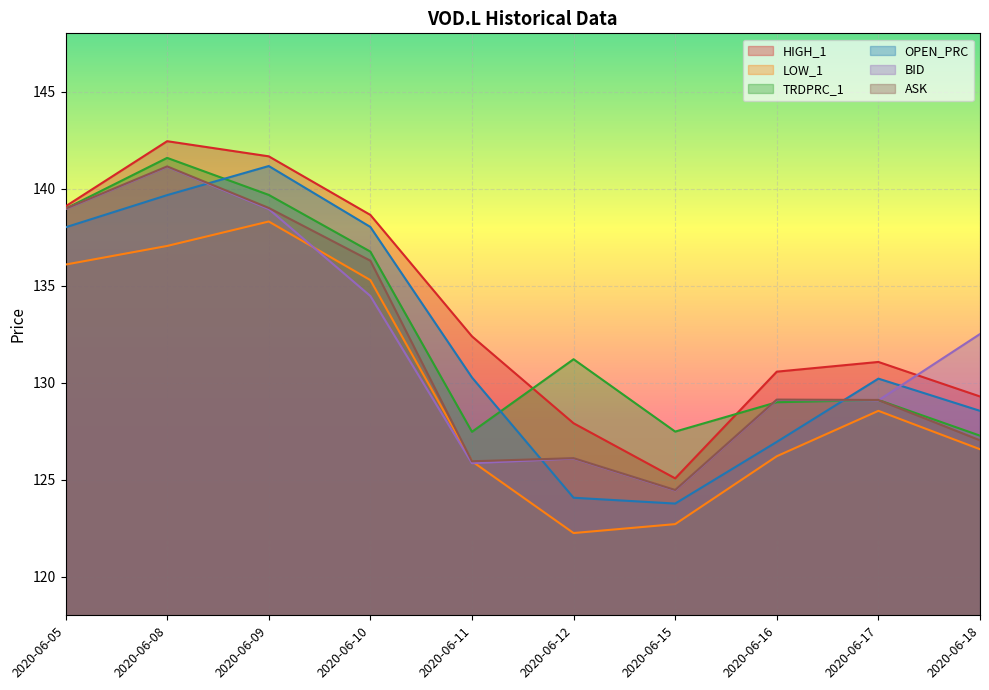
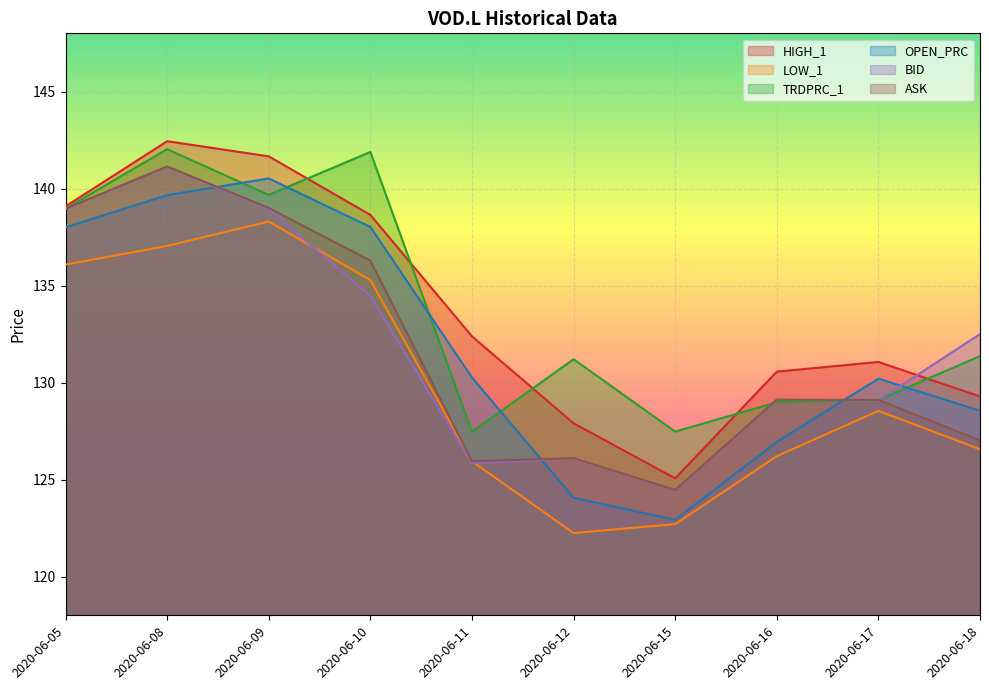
TRDPRC_1, 2020-06-08: 141.6 -> 142.0
OPEN_PRC, 2020-06-09: 141.2 -> 140.5
TRDPRC_1, 2020-06-10: 136.7 -> 141.9
OPEN_PRC, 2020-06-15: 123.8 -> 122.9
TRDPRC_1, 2020-06-18: 127.3 -> 131.4
